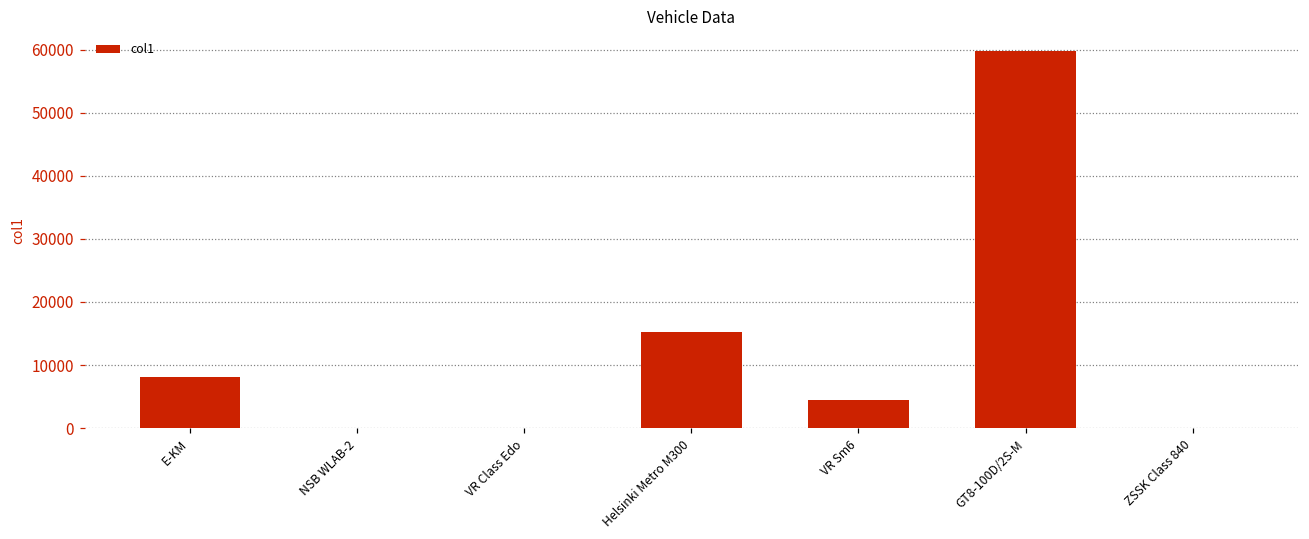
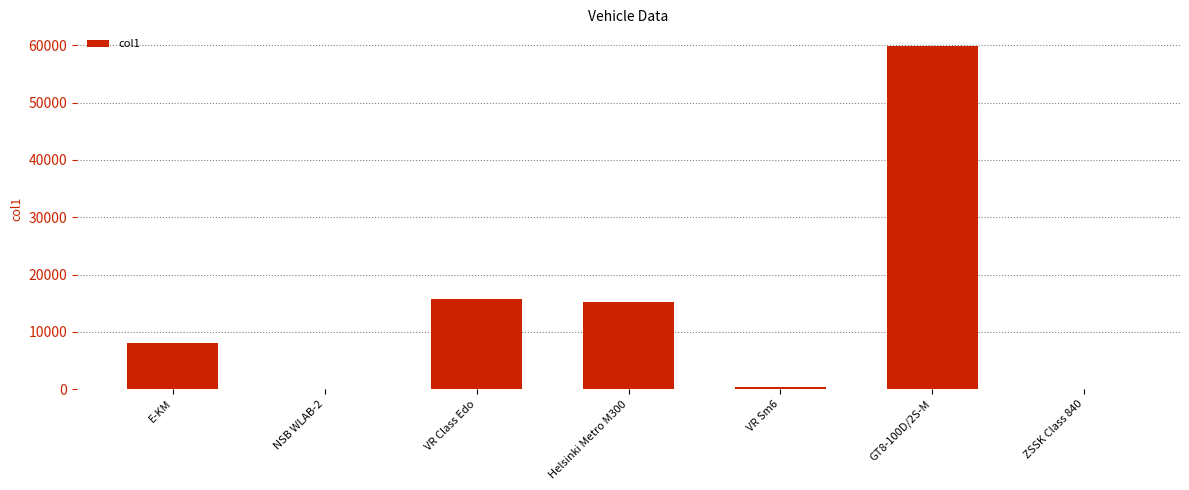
VR Class Edo: 0 -> 16000
VR Sm6: 4000 -> 0
